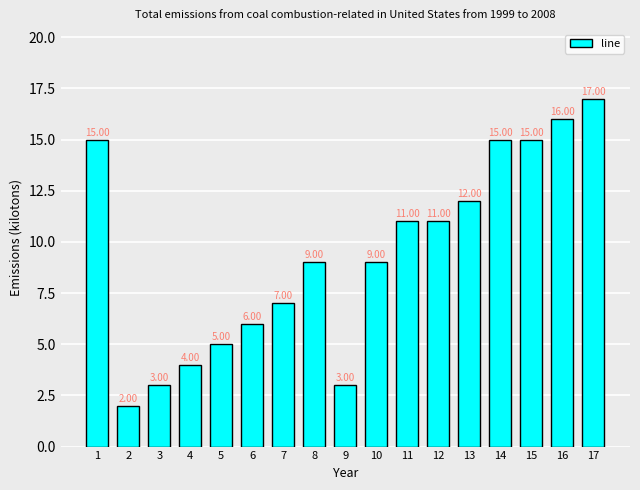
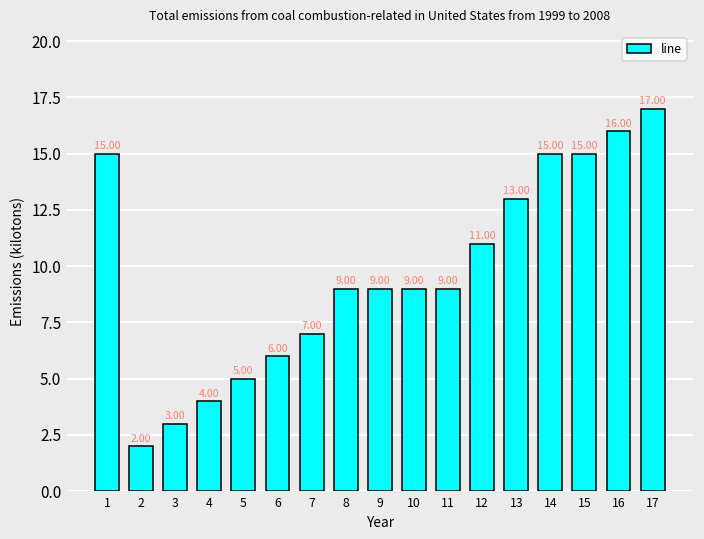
9: 3.00 -> 9.00
11: 11.00 -> 9.00
13: 12.00 -> 13.00
